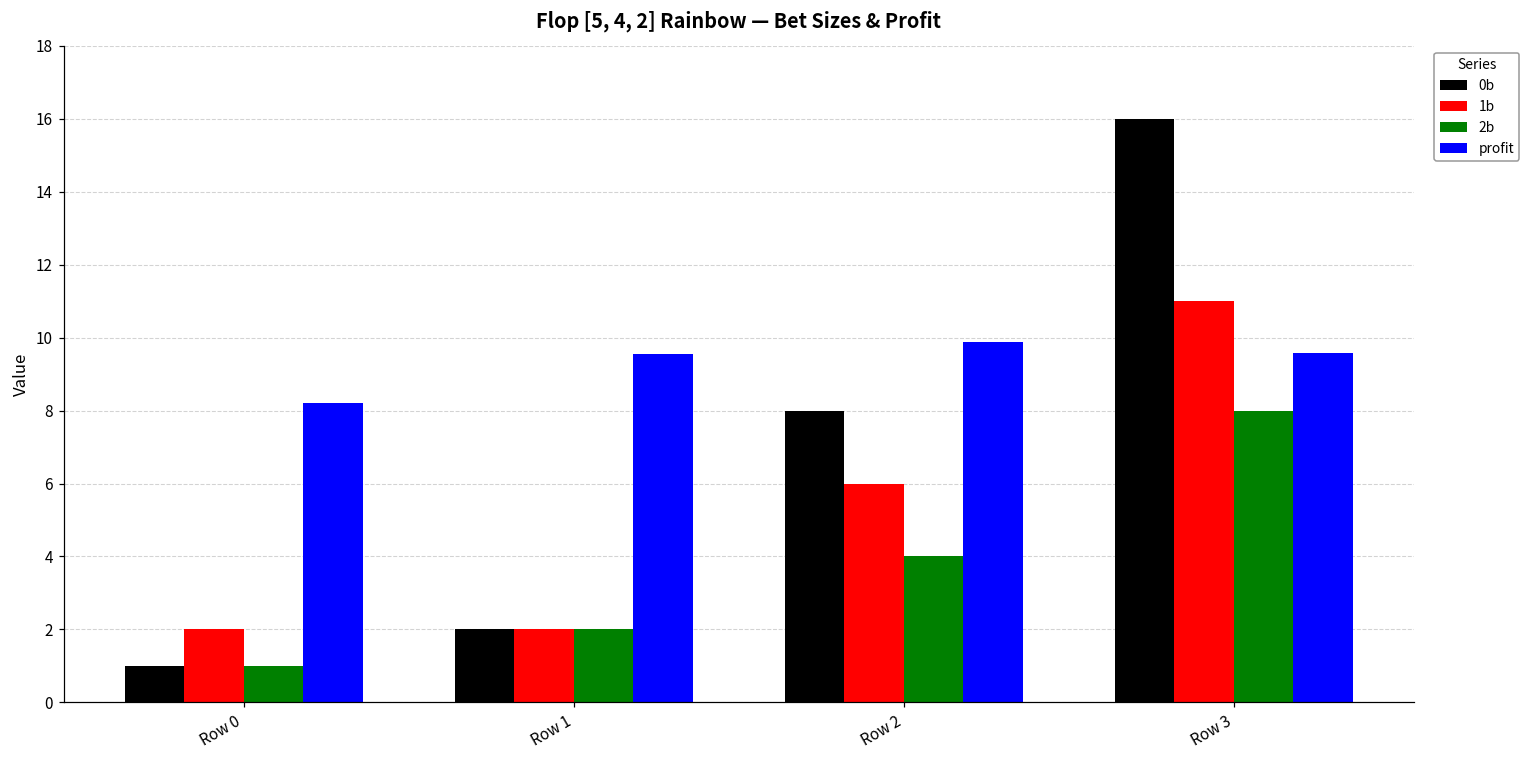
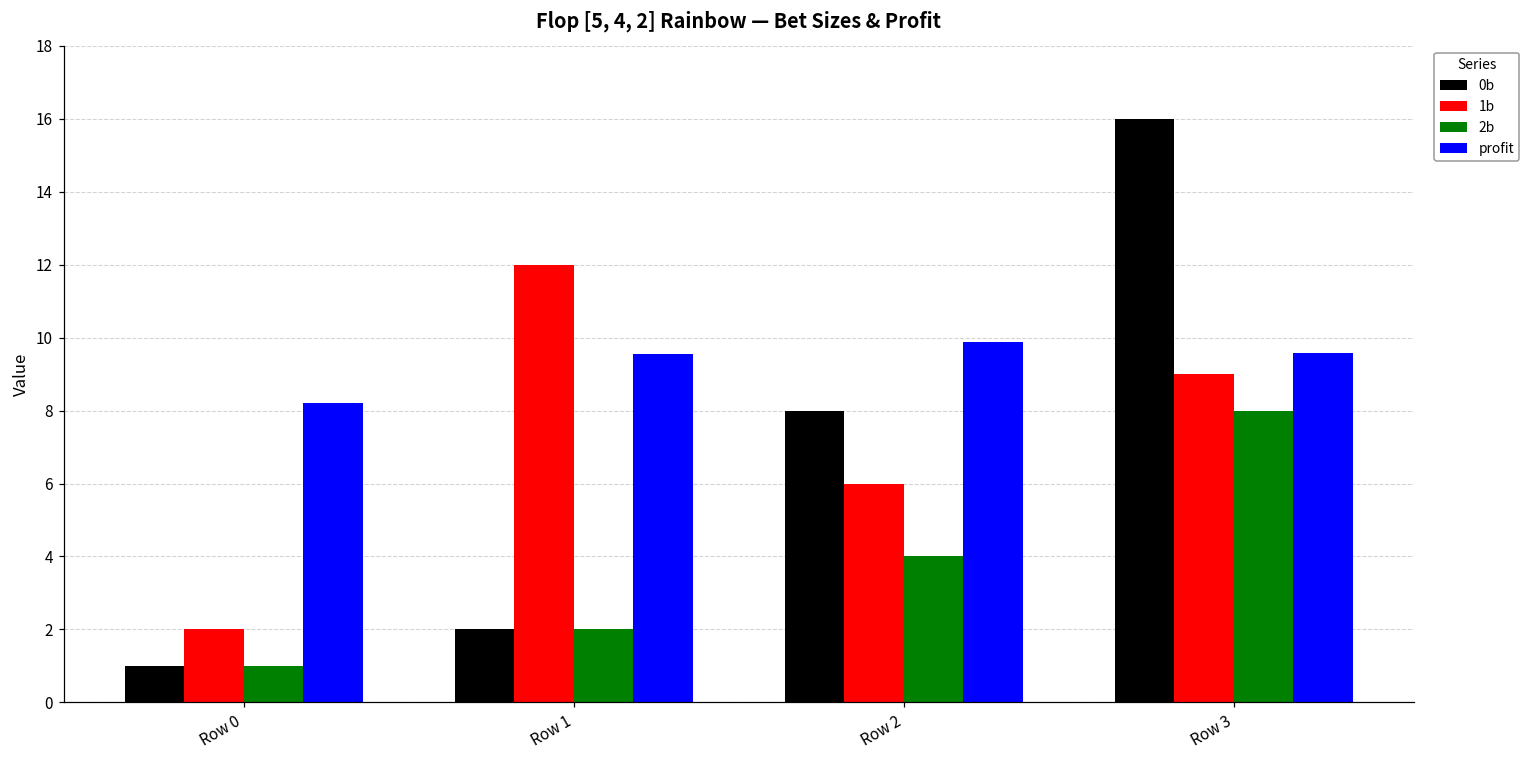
1b, Row 1: 2 -> 12
1b, Row 3: 11 -> 9
